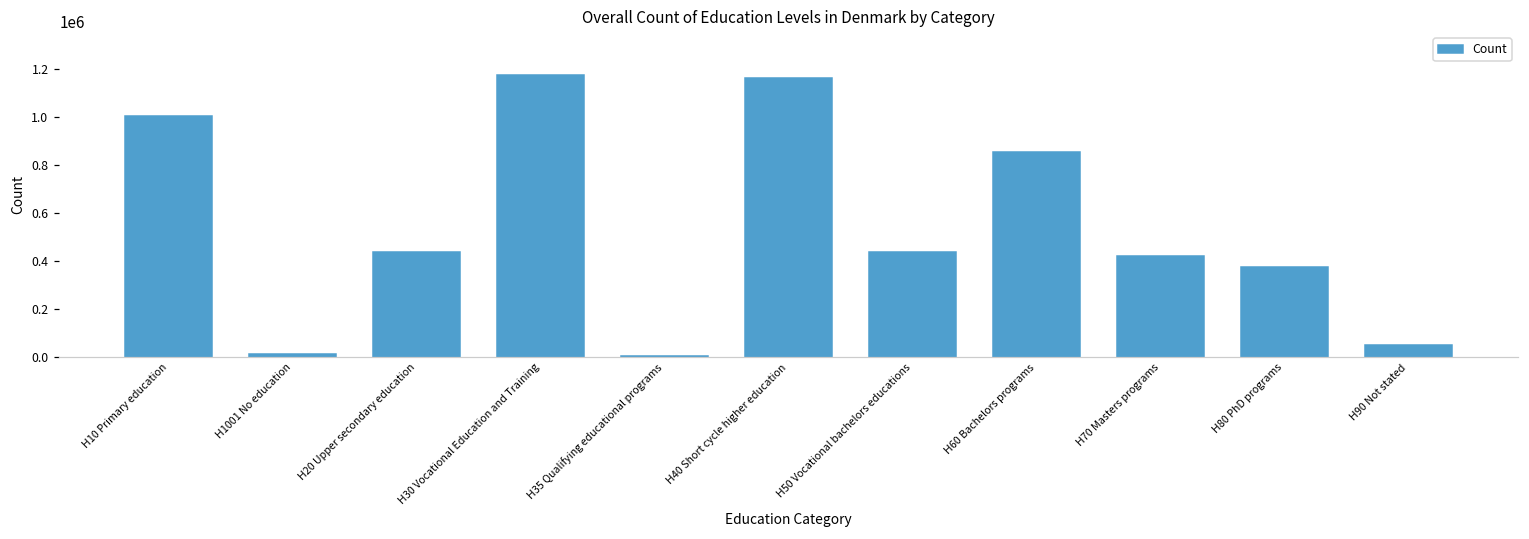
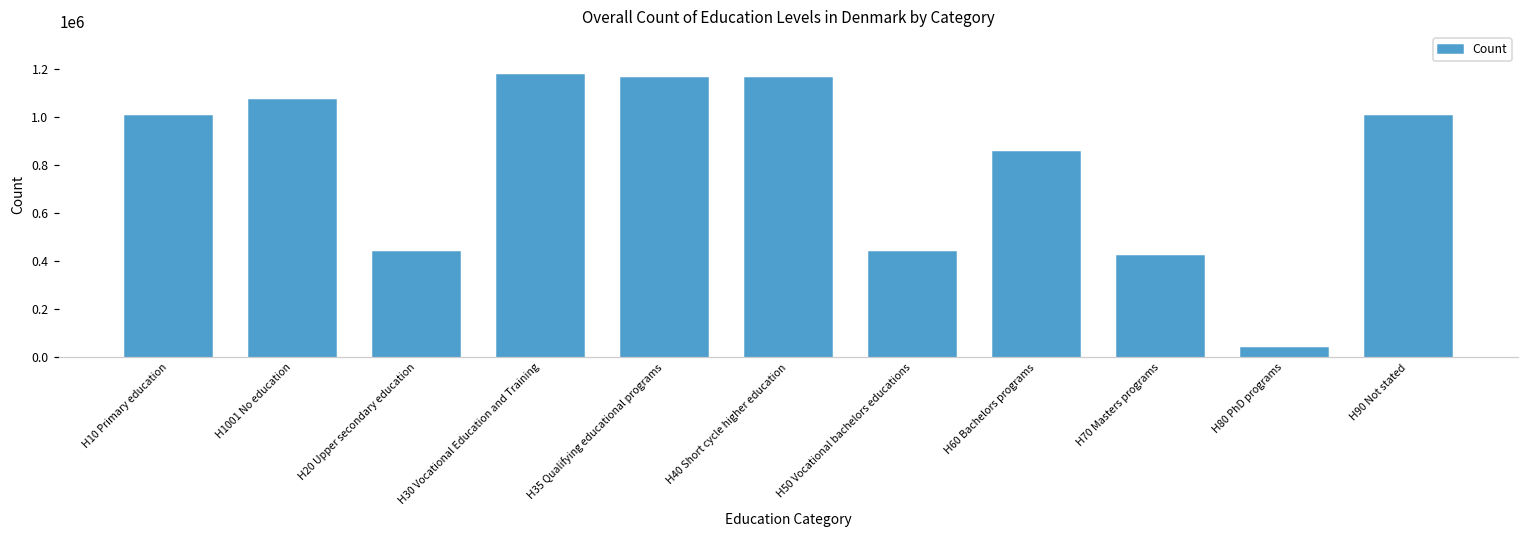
H1001 No education: 10000 -> 1070000
H35 Qualifying educational programs: 0 -> 1160000
H80 PhD programs: 370000 -> 40000
H90 Not stated: 50000 -> 1000000
